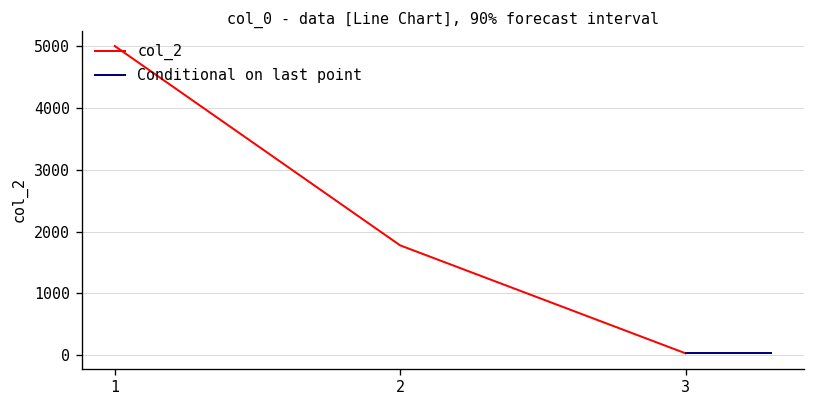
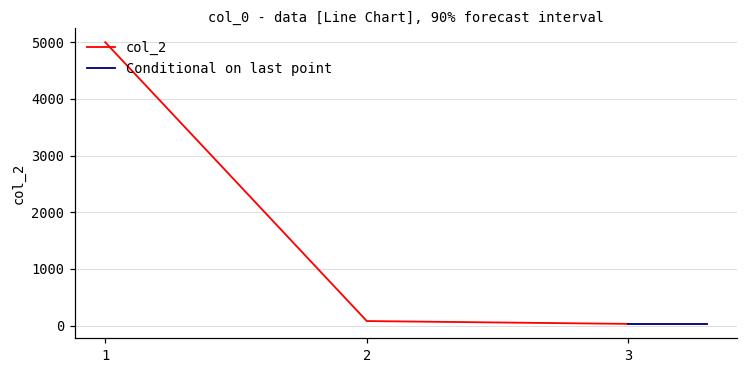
col_2, 2: 1800 -> 100
